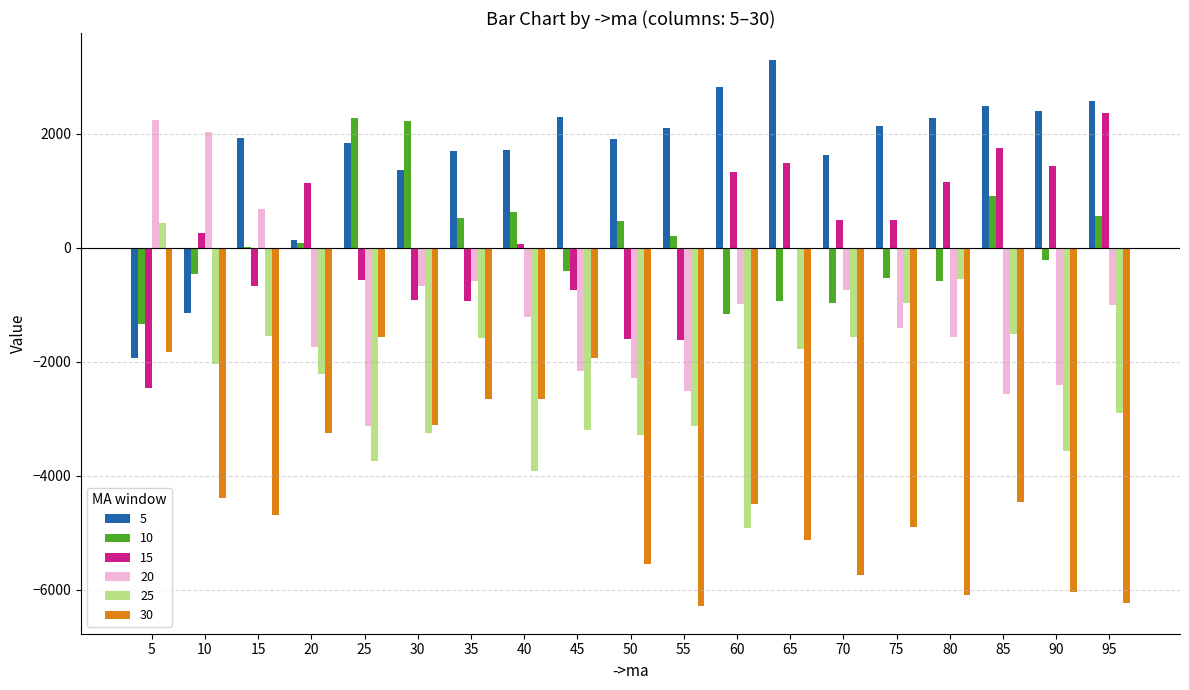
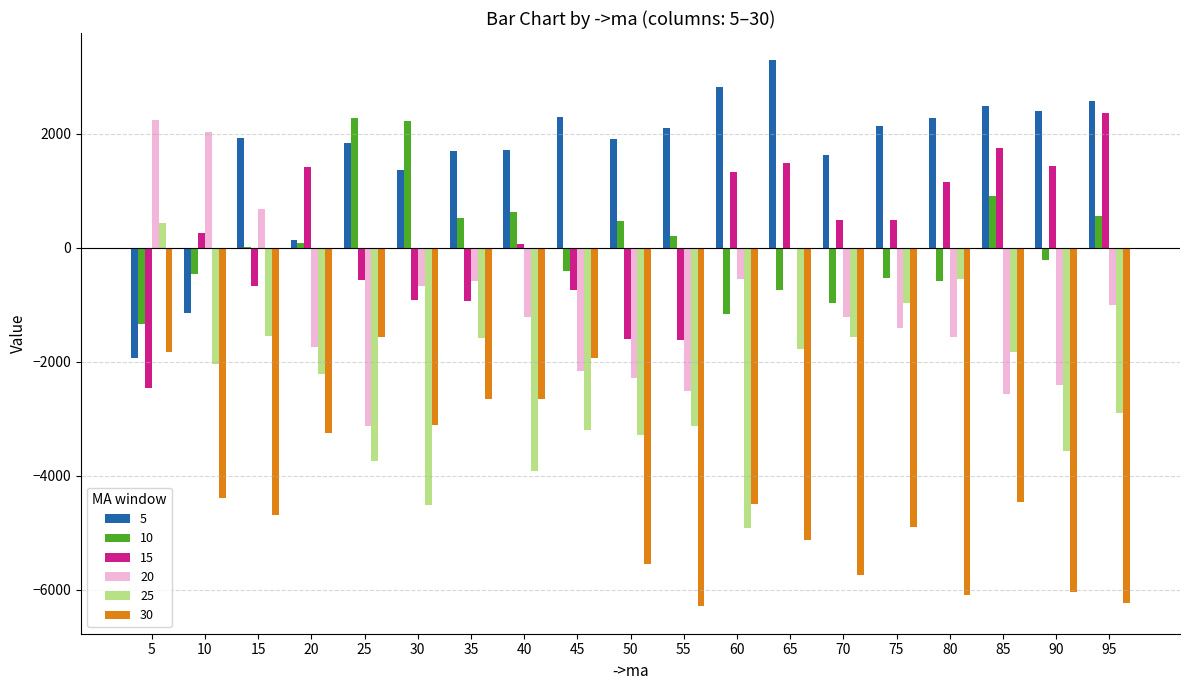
15, 20: 1100 -> 1400
25, 30: -3300 -> -4500
20, 60: -1000 -> -500
10, 65: -900 -> -700
20, 70: -700 -> -1200
25, 85: -1500 -> -1800
